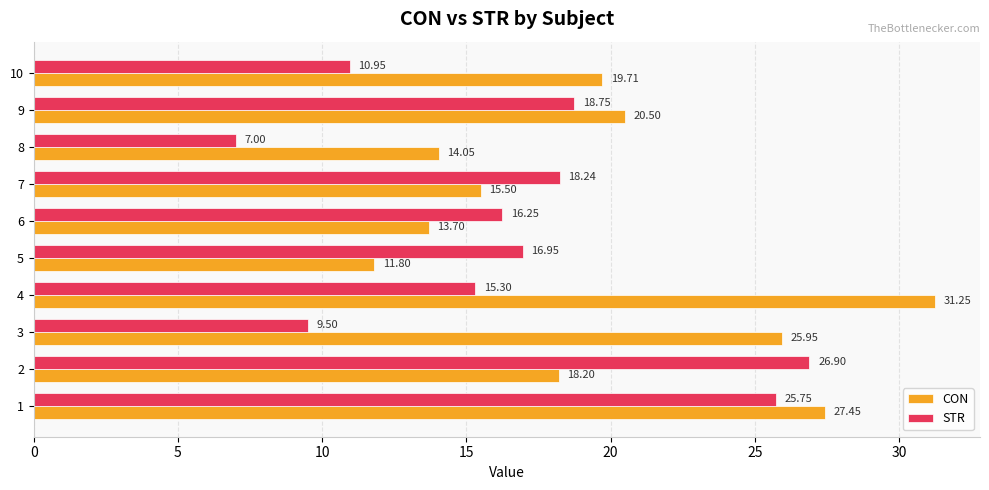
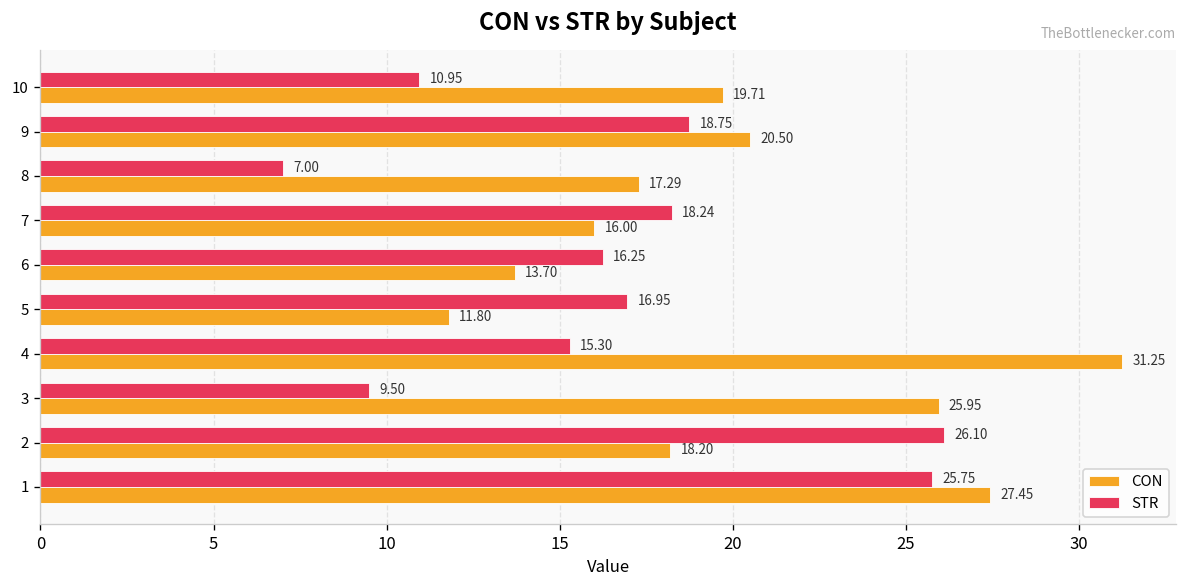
CON, 8: 14.05 -> 17.29
CON, 7: 15.50 -> 16.00
STR, 2: 26.90 -> 26.10
